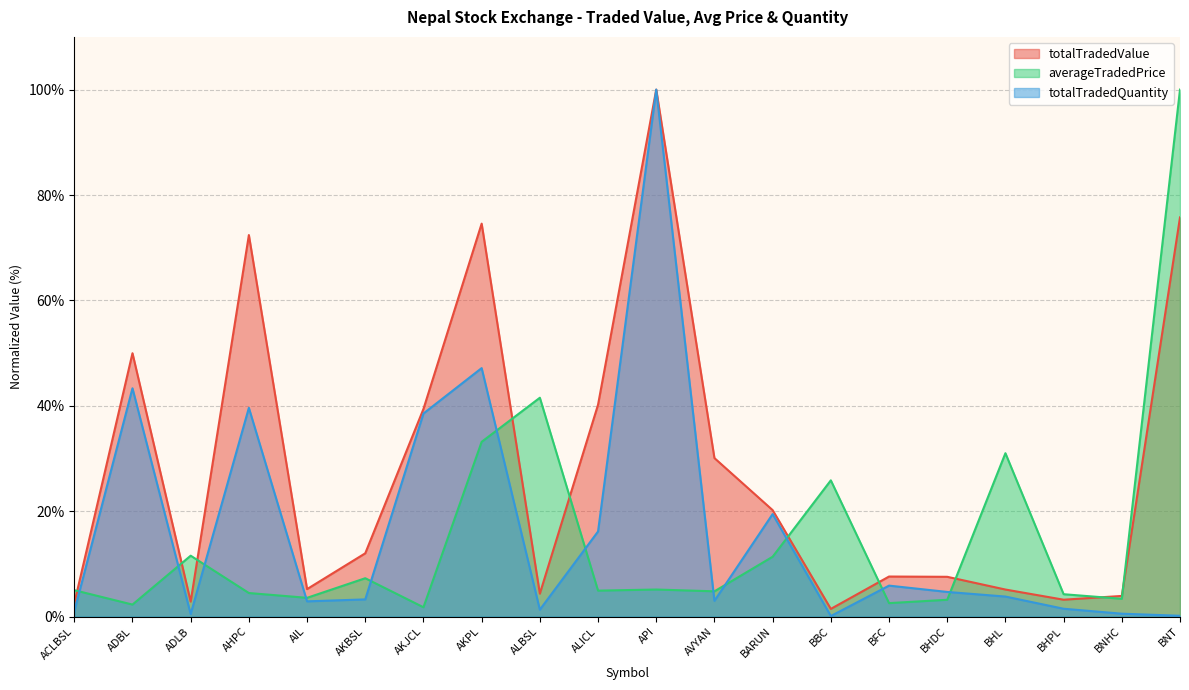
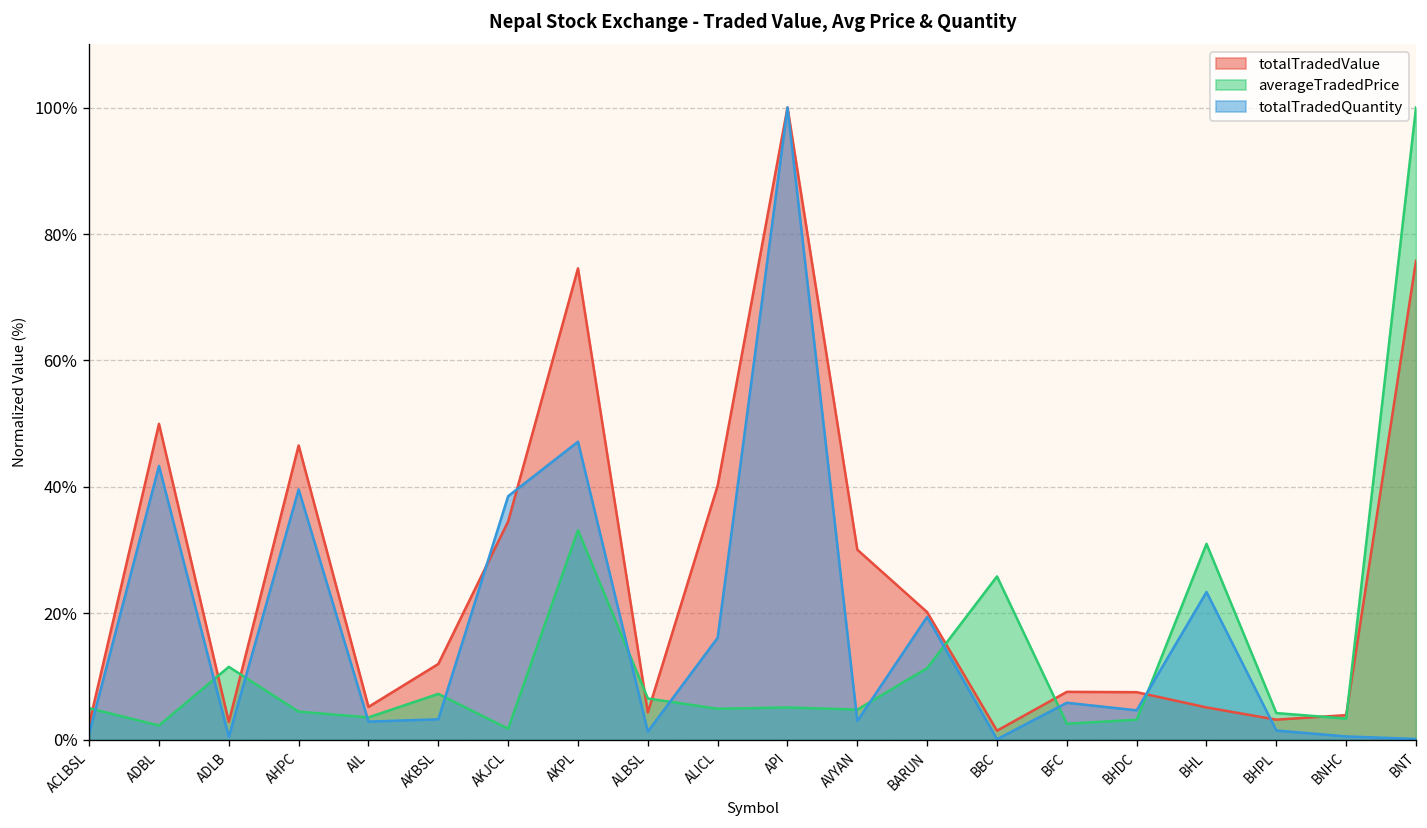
totalTradedValue, AHPC: 72% -> 47%
totalTradedValue, AKJCL: 39% -> 35%
averageTradedPrice, ALBSL: 42% -> 7%
totalTradedQuantity, BHL: 4% -> 23%
